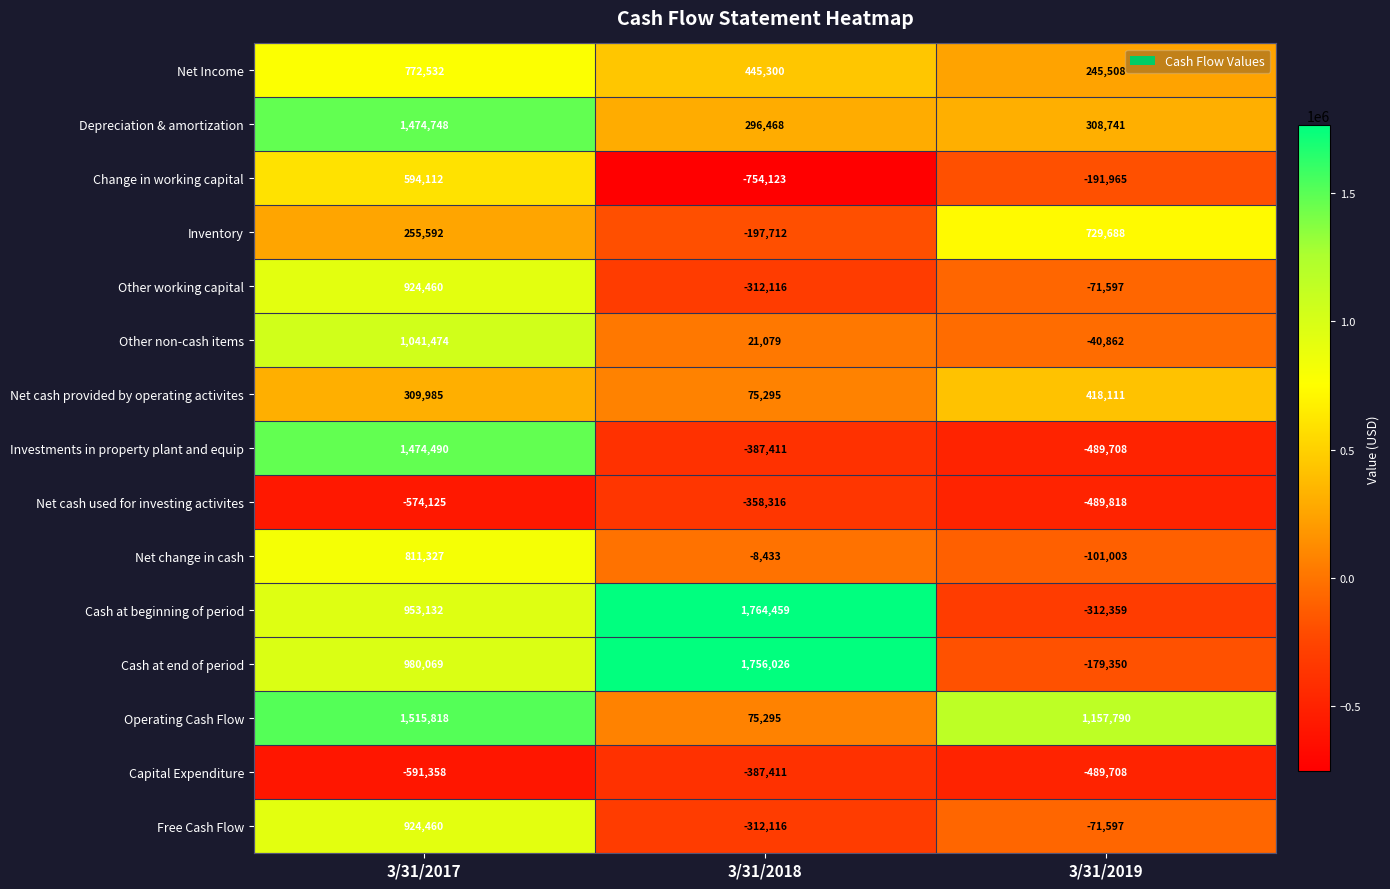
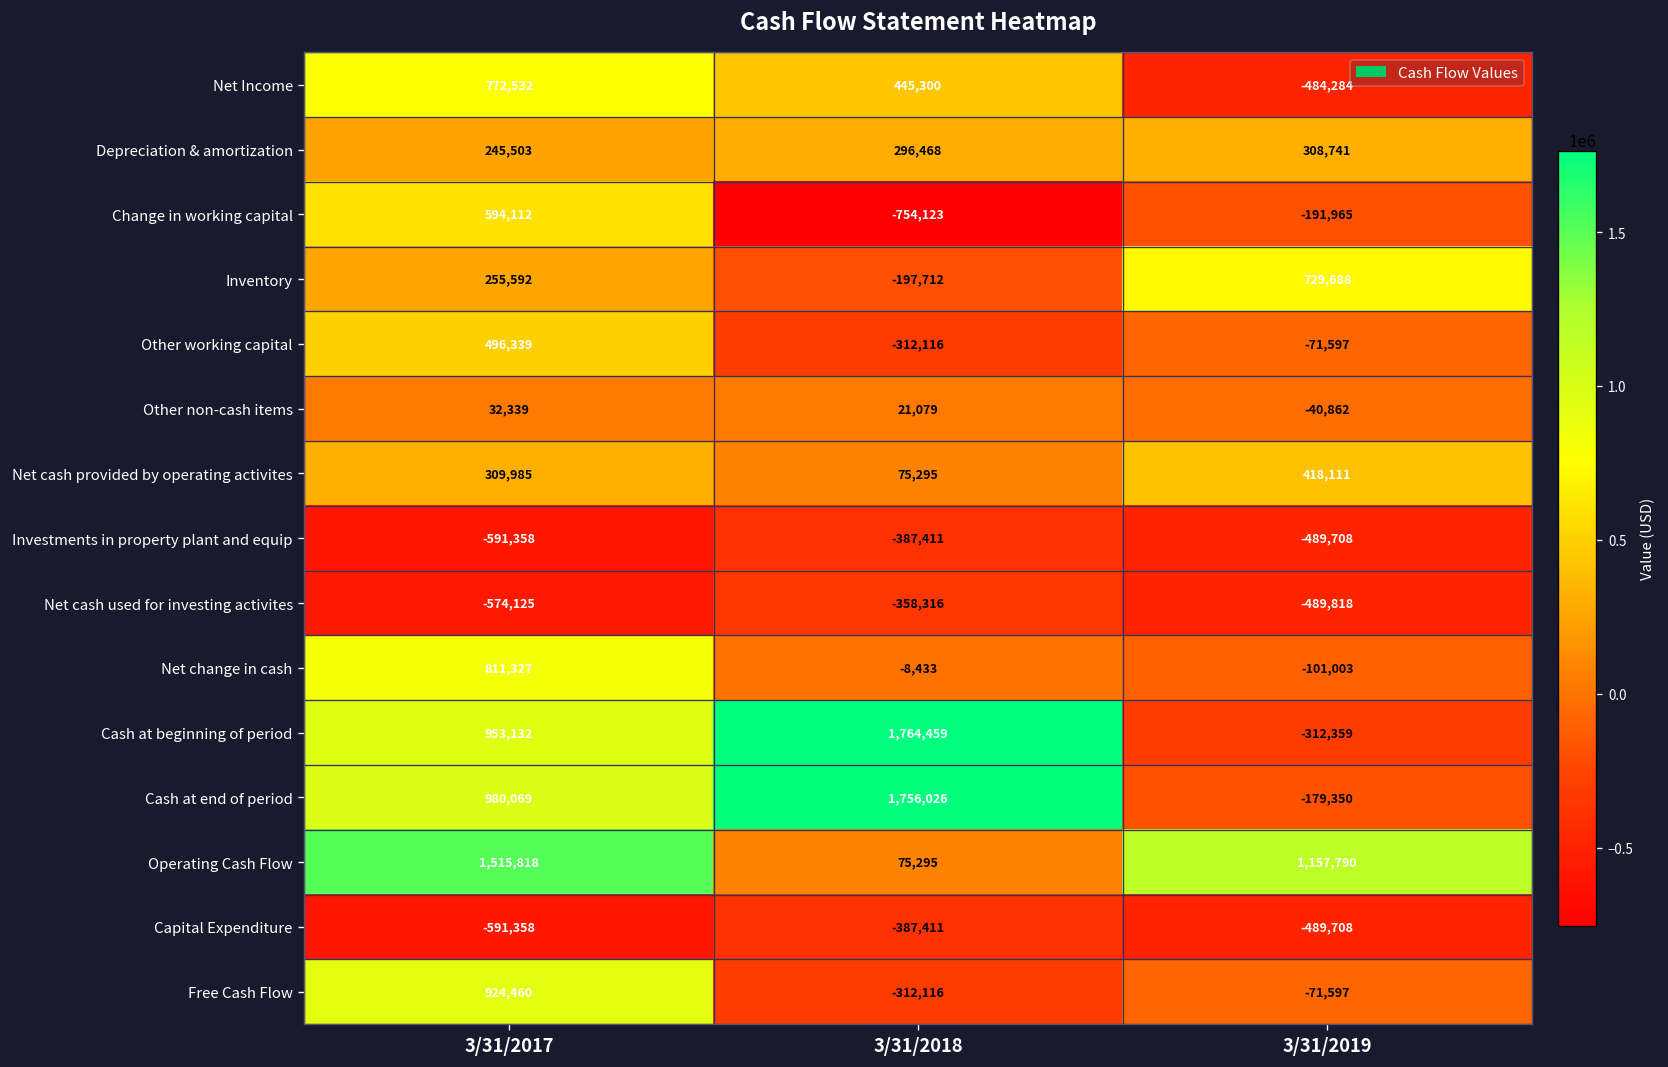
Net Income, 3/31/2019: 245,508 -> -484,284
Depreciation & amortization, 3/31/2017: 1,474,748 -> 245,503
Other working capital, 3/31/2017: 924,460 -> 496,339
Other non-cash items, 3/31/2017: 1,041,474 -> 32,339
Investments in property plant and equip, 3/31/2017: 1,474,490 -> -591,358
